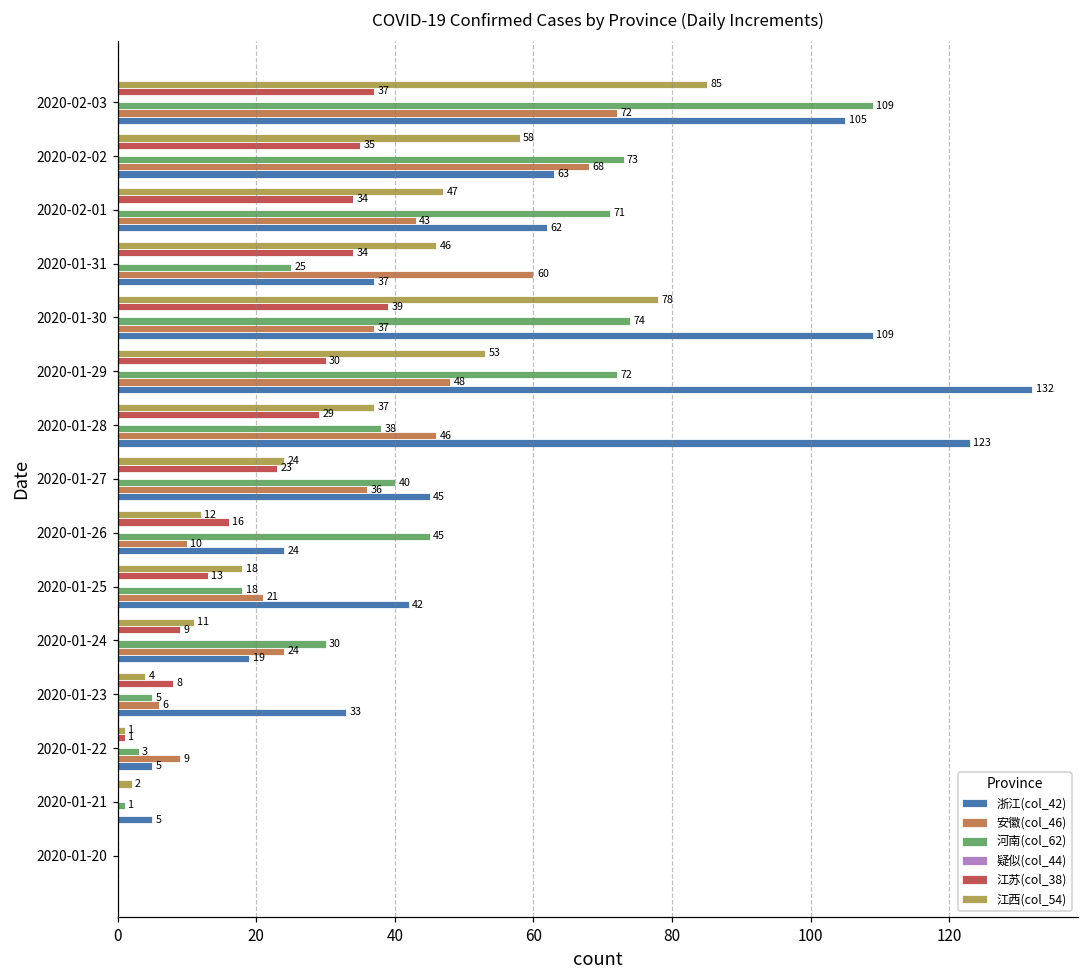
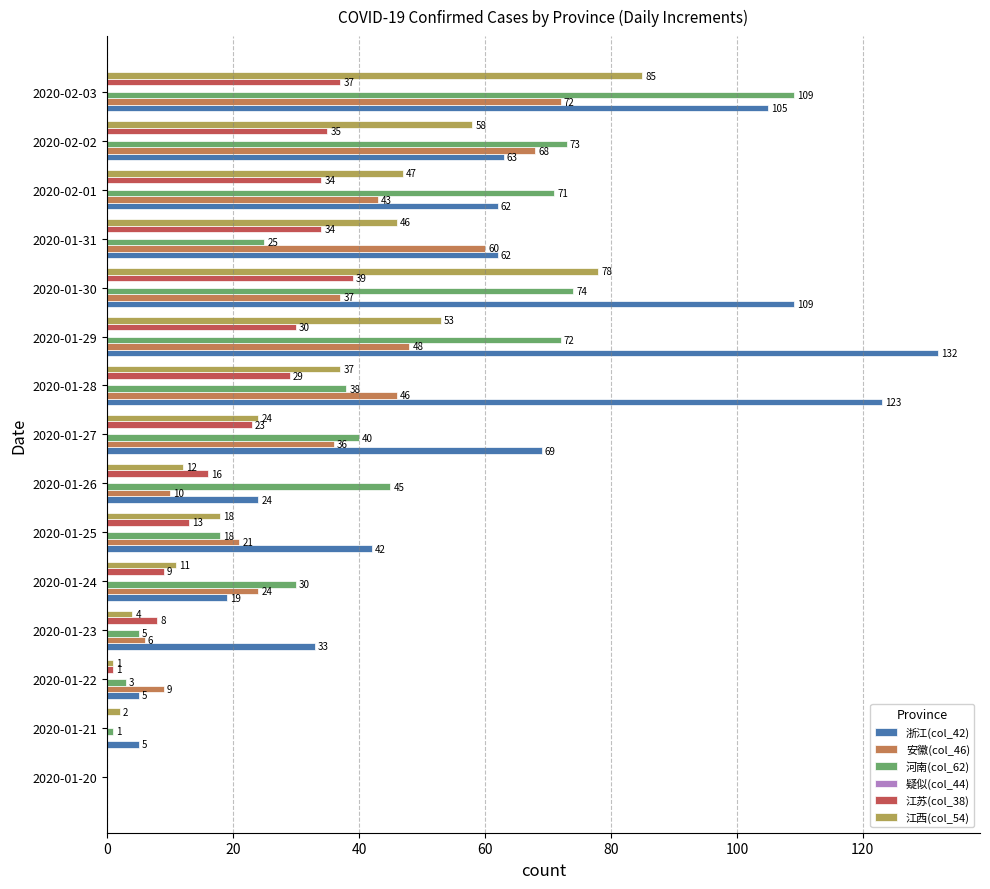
浙江(col_42), 2020-01-31: 37 -> 62
浙江(col_42), 2020-01-27: 45 -> 69
